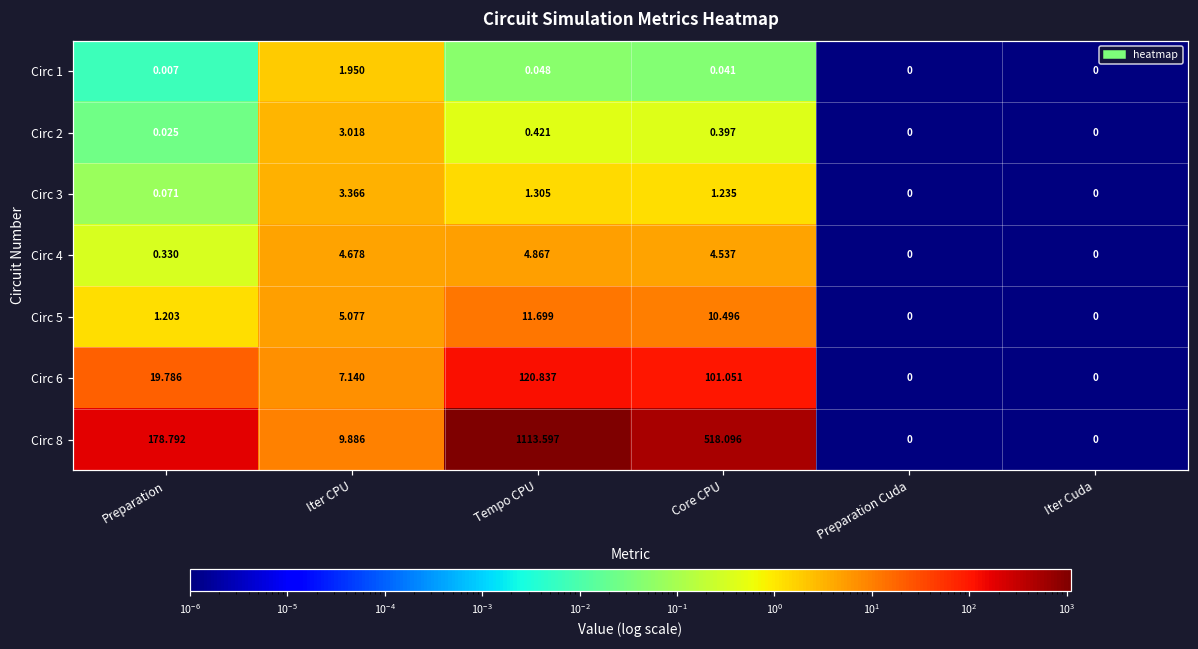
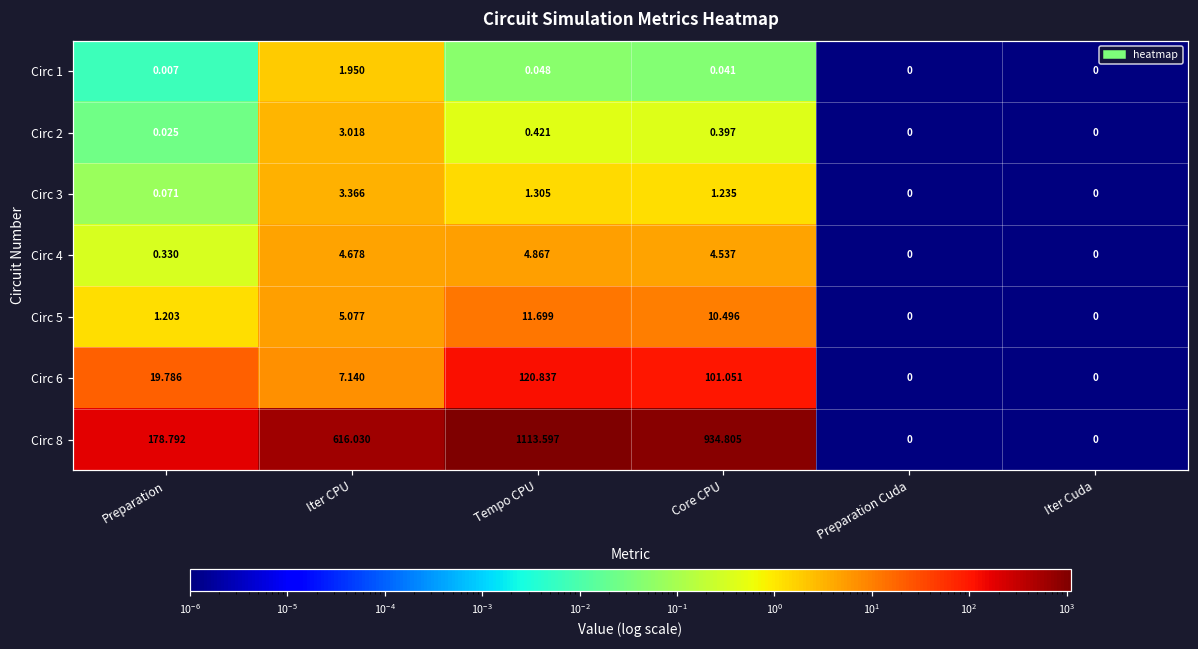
Circ 8, Iter CPU: 9.886 -> 616.030
Circ 8, Core CPU: 518.096 -> 934.805
